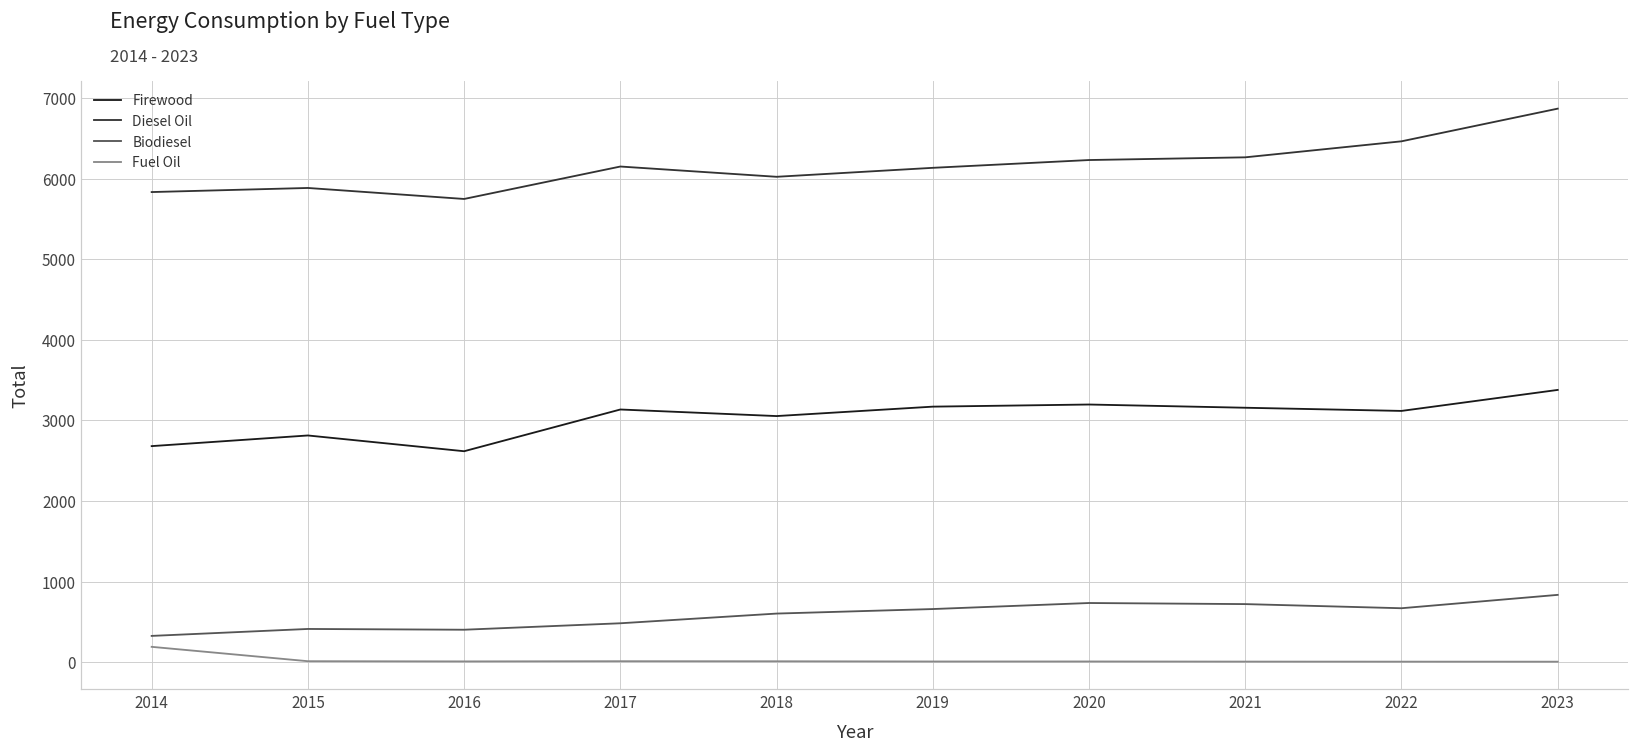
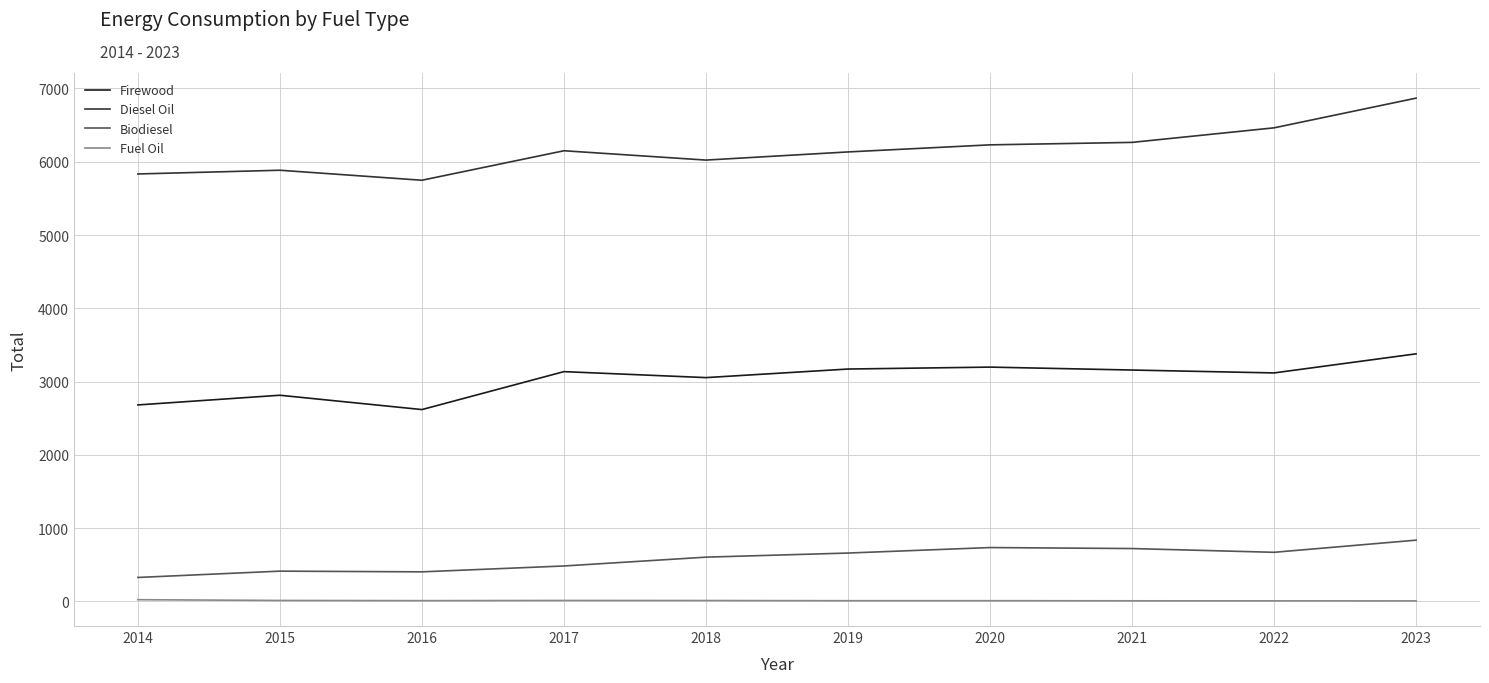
Fuel Oil, 2014: 200 -> 0
